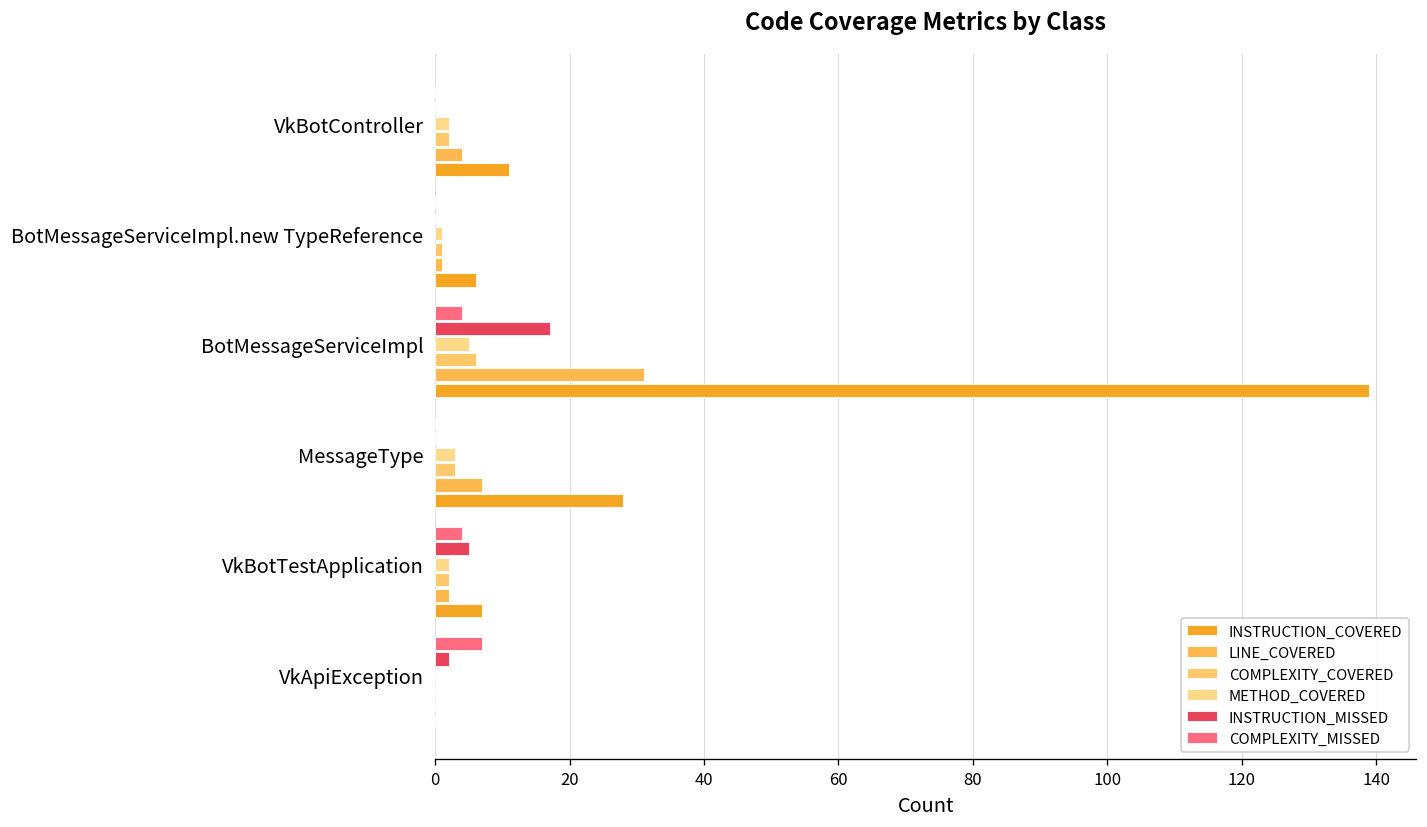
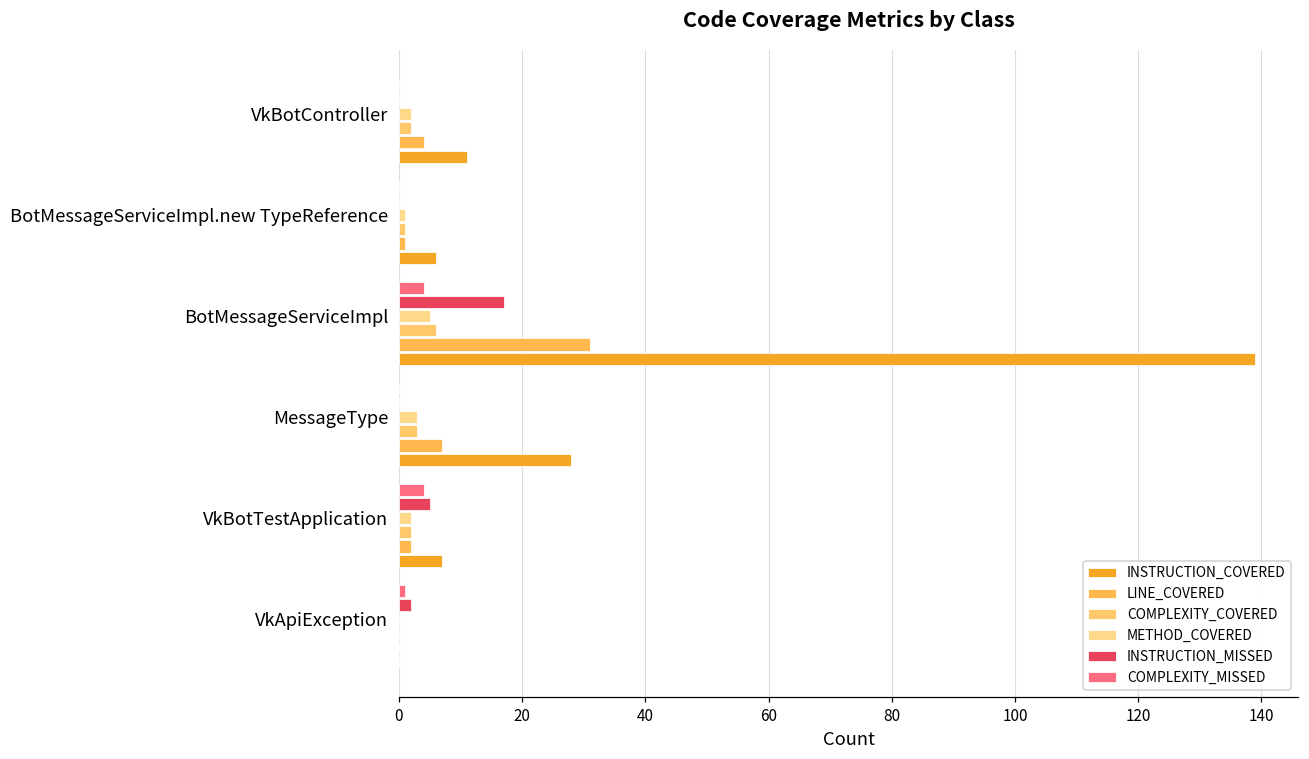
COMPLEXITY_MISSED, VkApiException: 7 -> 1
